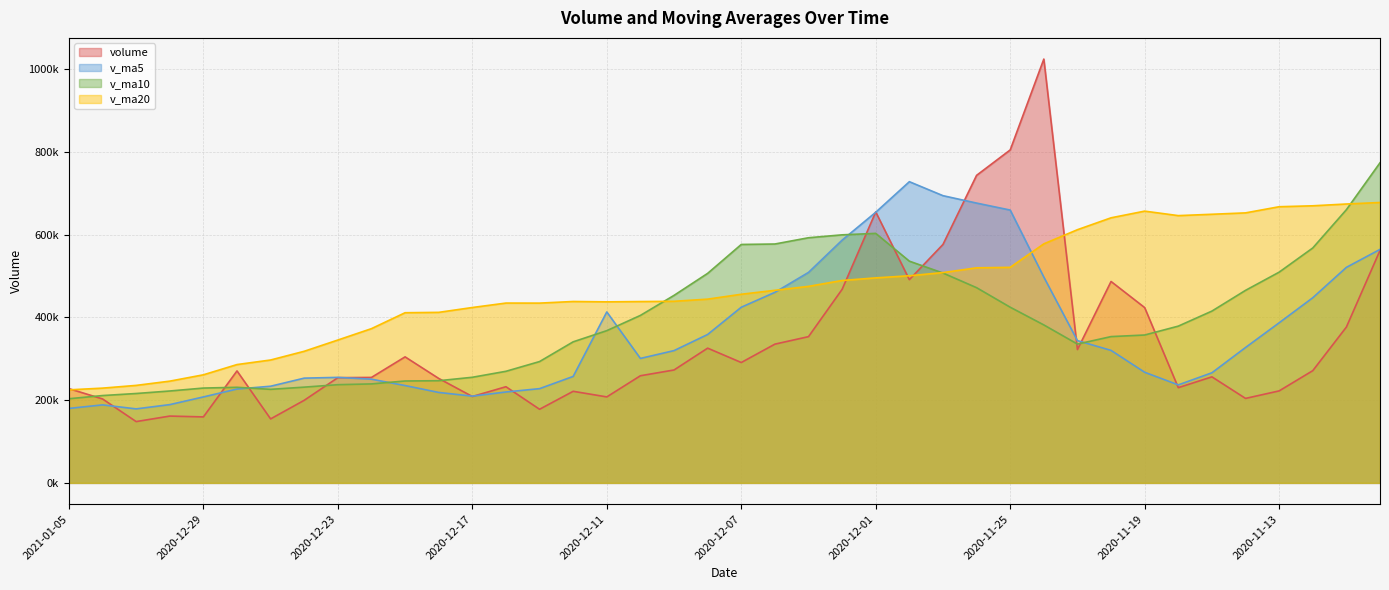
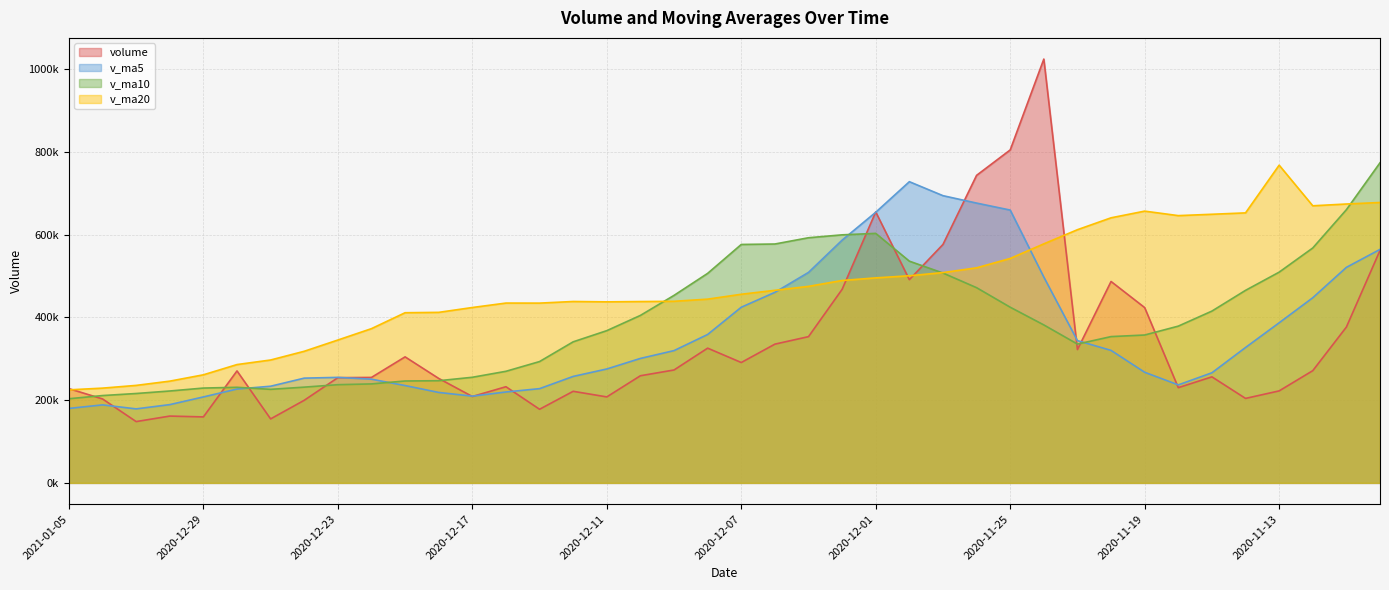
v_ma5, 2020-12-11: 410000 -> 280000
v_ma20, 2020-11-25: 520000 -> 540000
v_ma20, 2020-11-13: 670000 -> 770000
